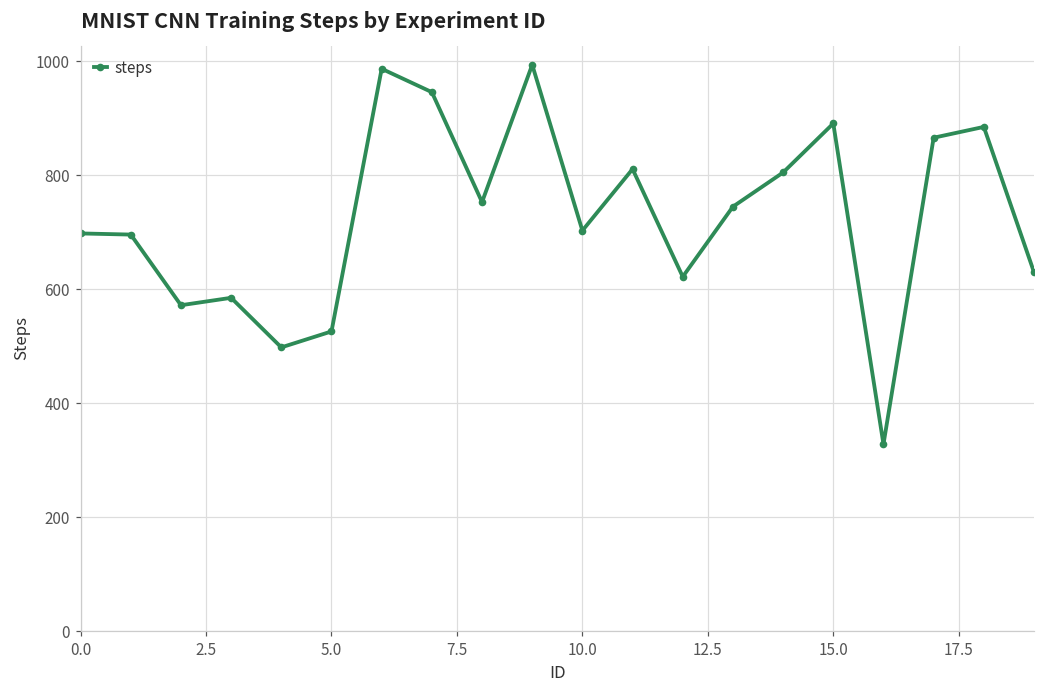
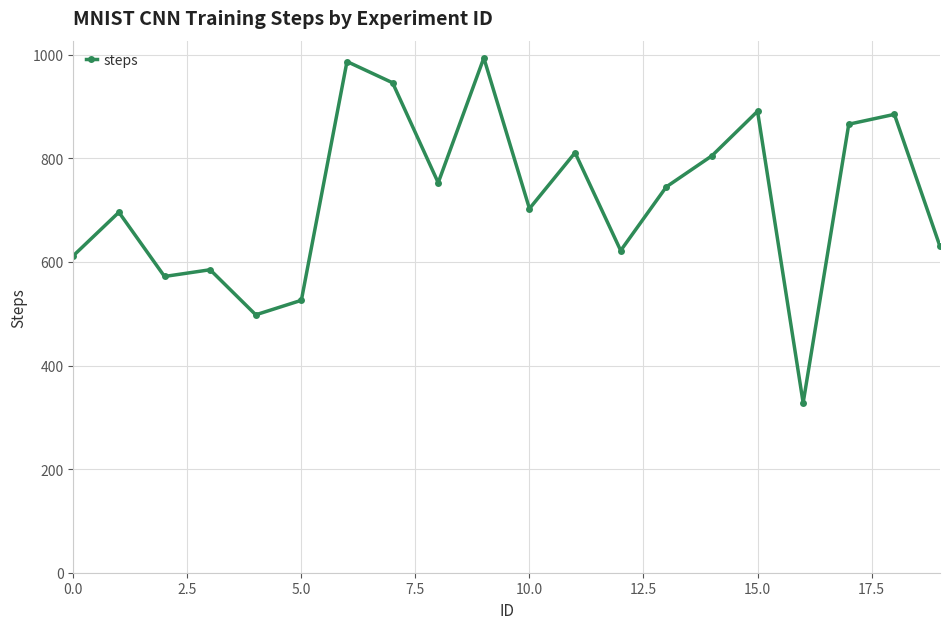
0.0: 700 -> 610
